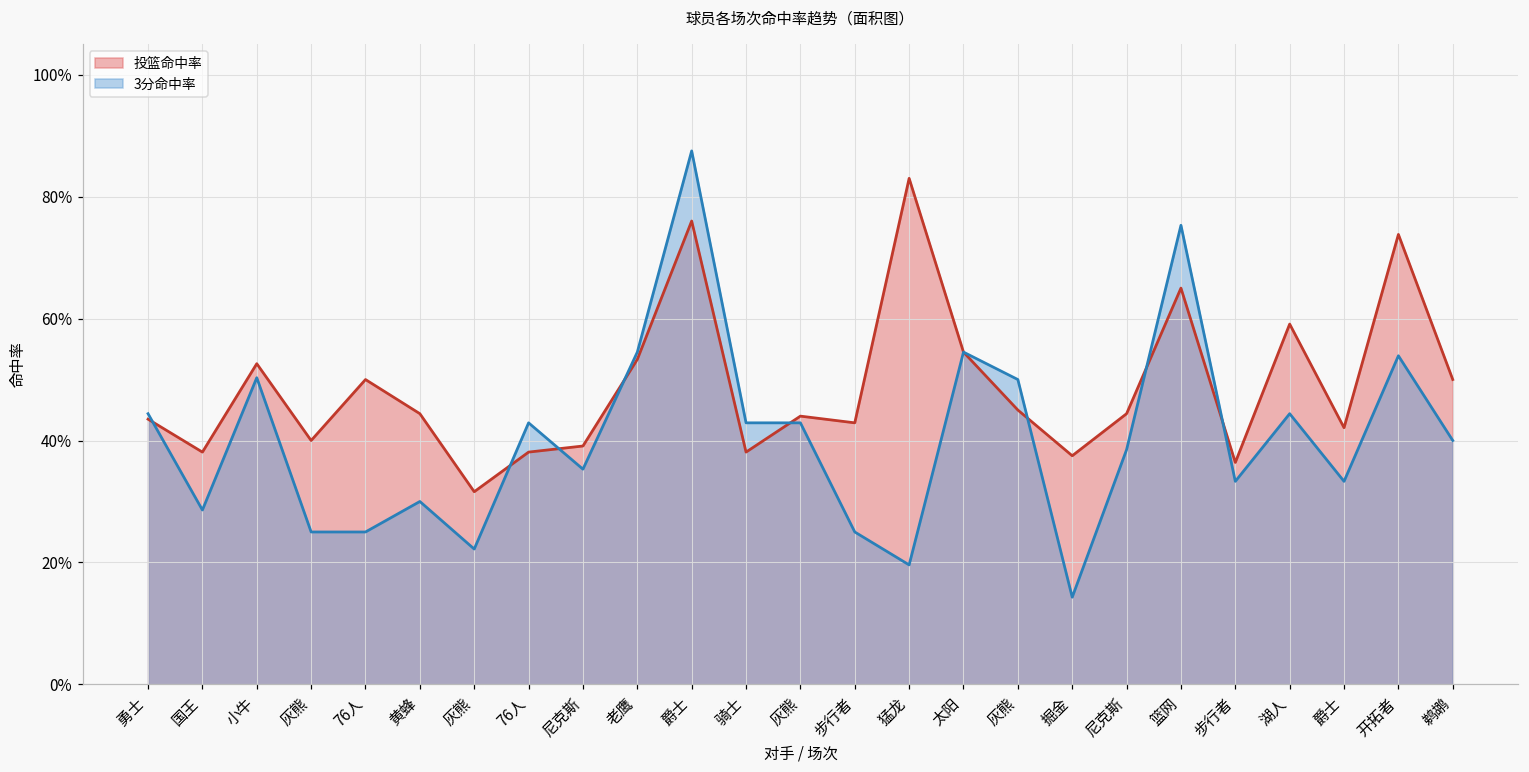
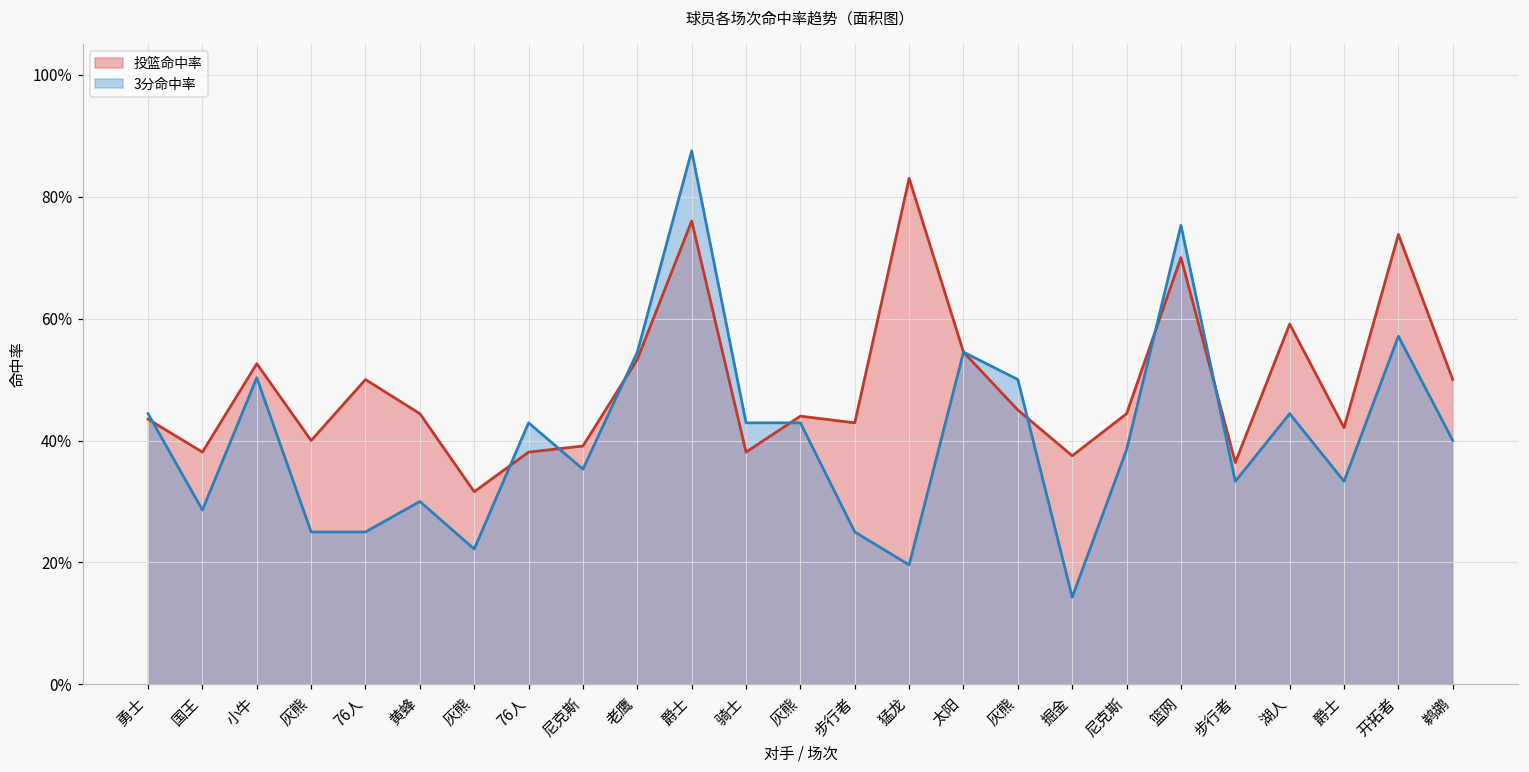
投篮命中率, 篮网: 65% -> 70%
3分命中率, 开拓者: 54% -> 57%
